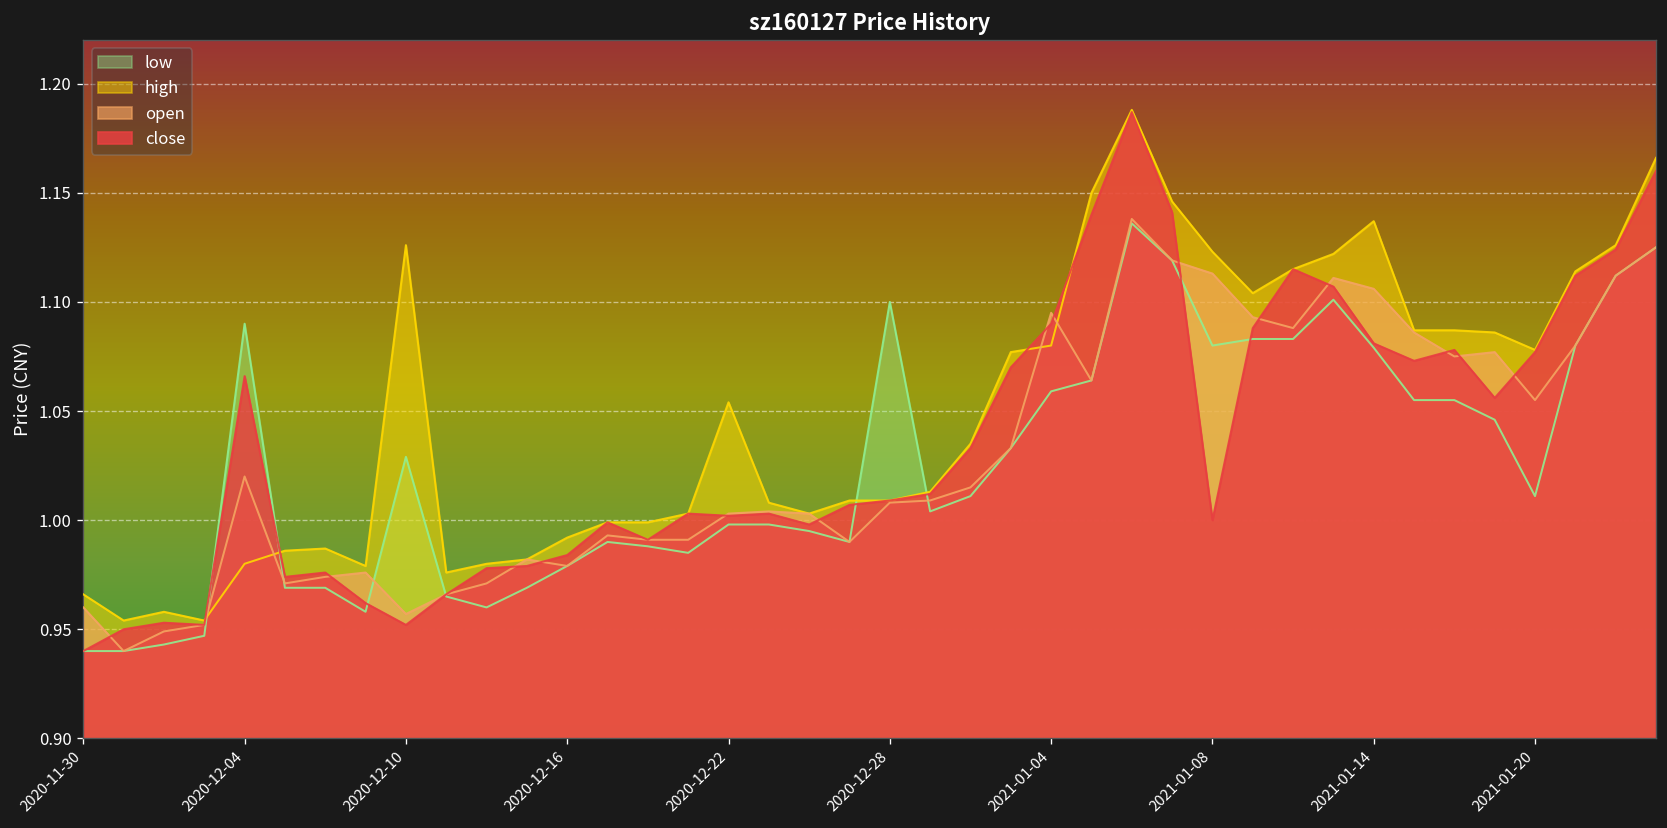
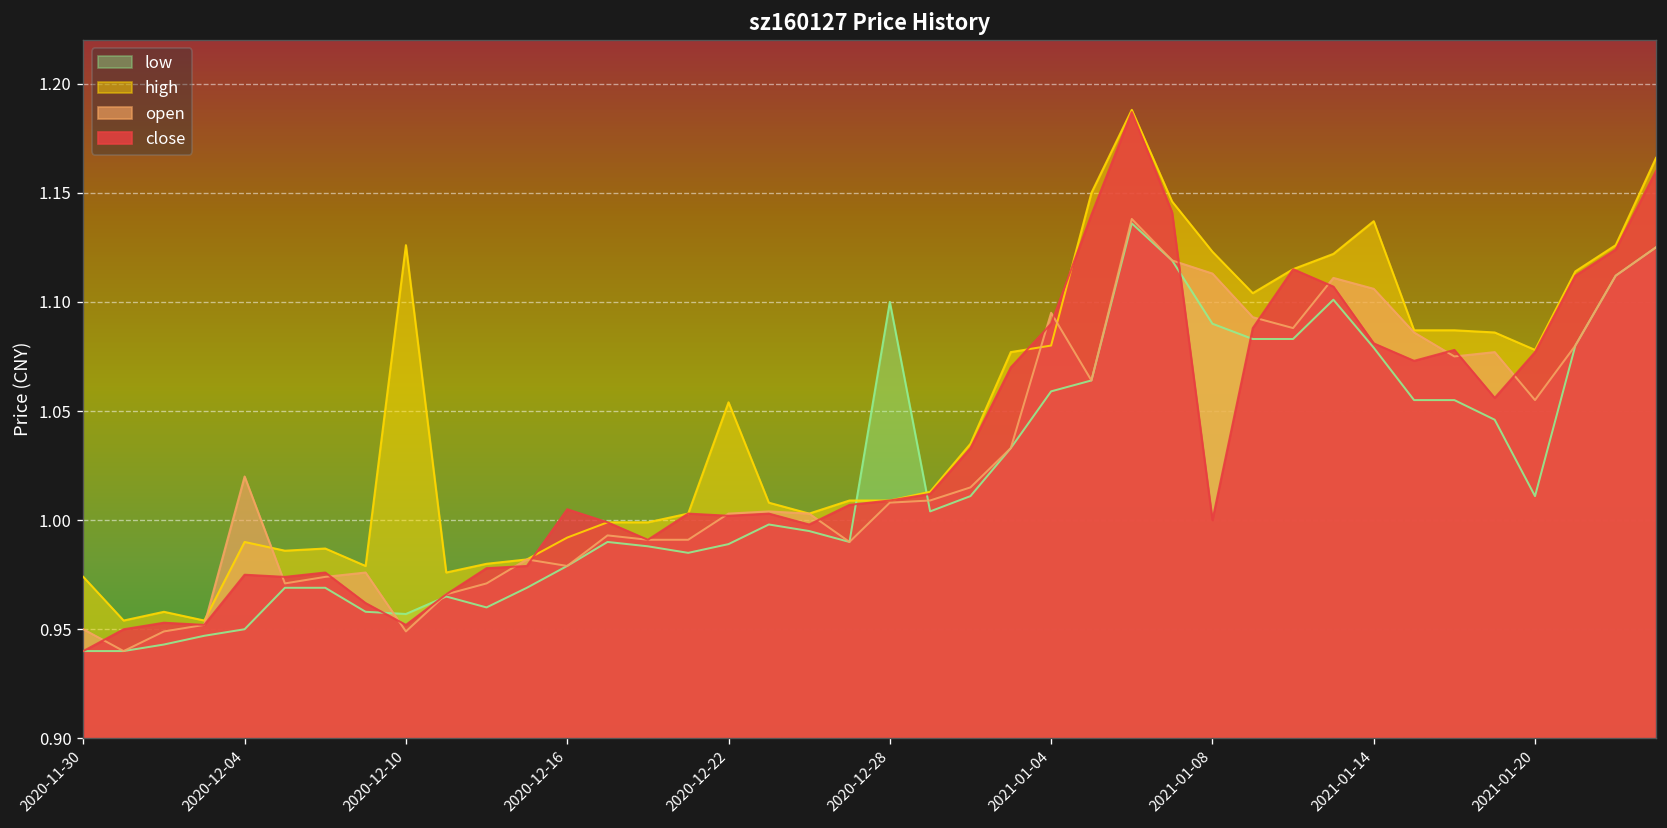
high, 2020-11-30: 0.966 -> 0.974
open, 2020-11-30: 0.96 -> 0.95
low, 2020-12-04: 1.09 -> 0.95
high, 2020-12-04: 0.98 -> 0.99
close, 2020-12-04: 1.066 -> 0.975
low, 2020-12-10: 1.029 -> 0.957
open, 2020-12-10: 0.957 -> 0.949
close, 2020-12-16: 0.984 -> 1.005
low, 2020-12-22: 0.998 -> 0.989
low, 2021-01-08: 1.08 -> 1.09
